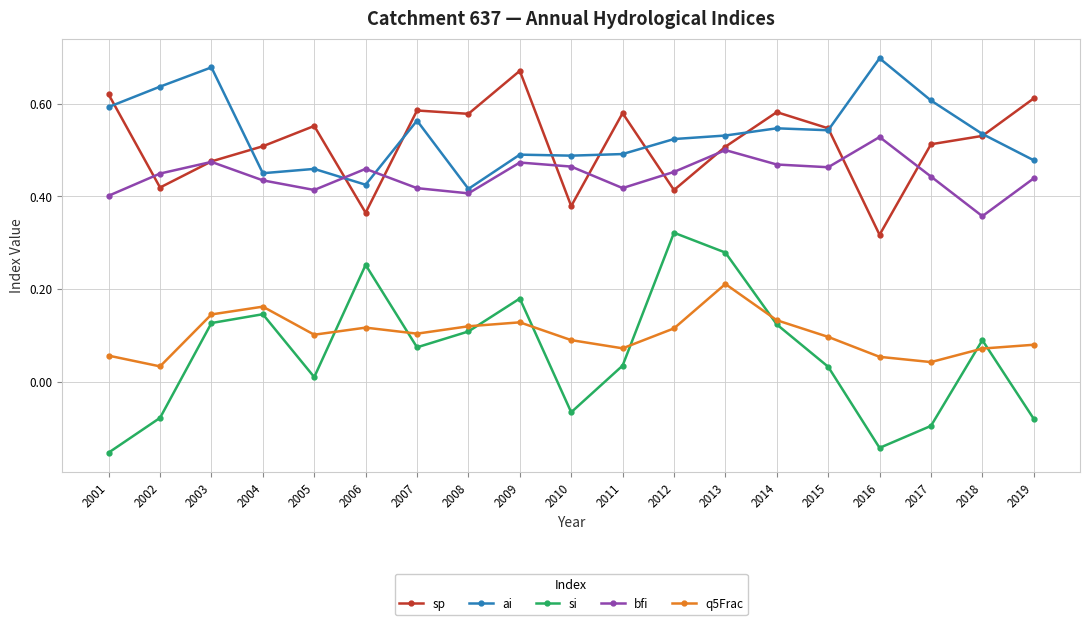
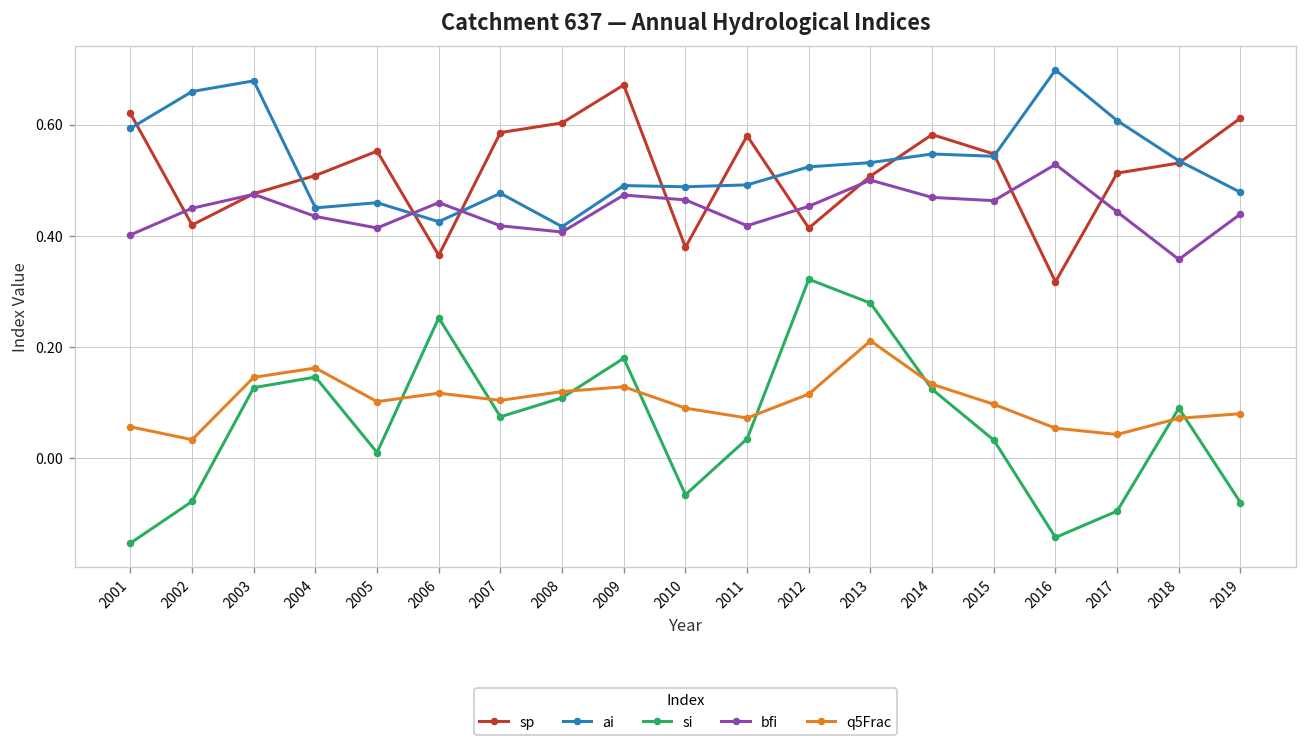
ai, 2002: 0.64 -> 0.66
ai, 2007: 0.56 -> 0.48
sp, 2008: 0.58 -> 0.60
